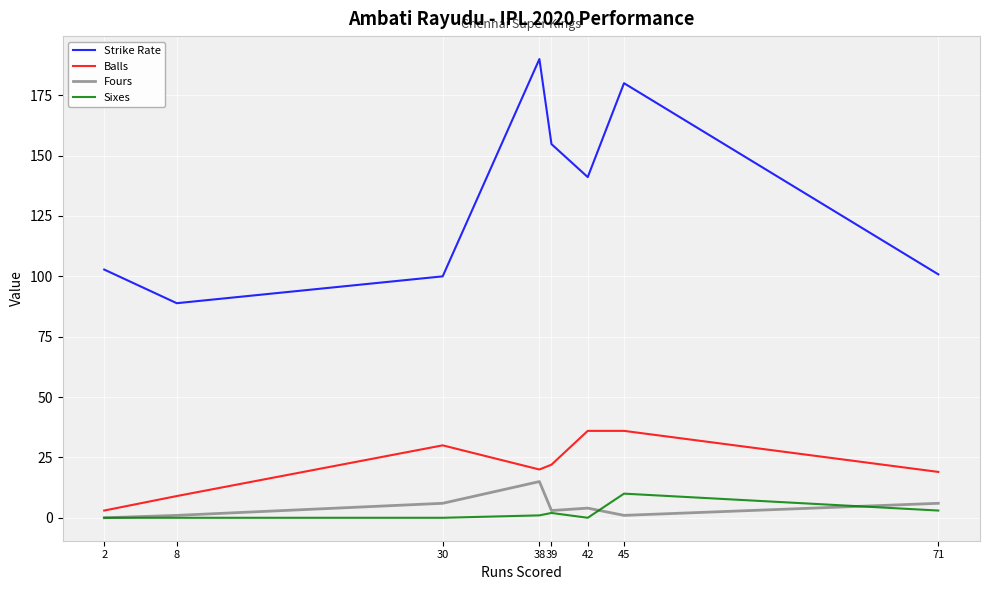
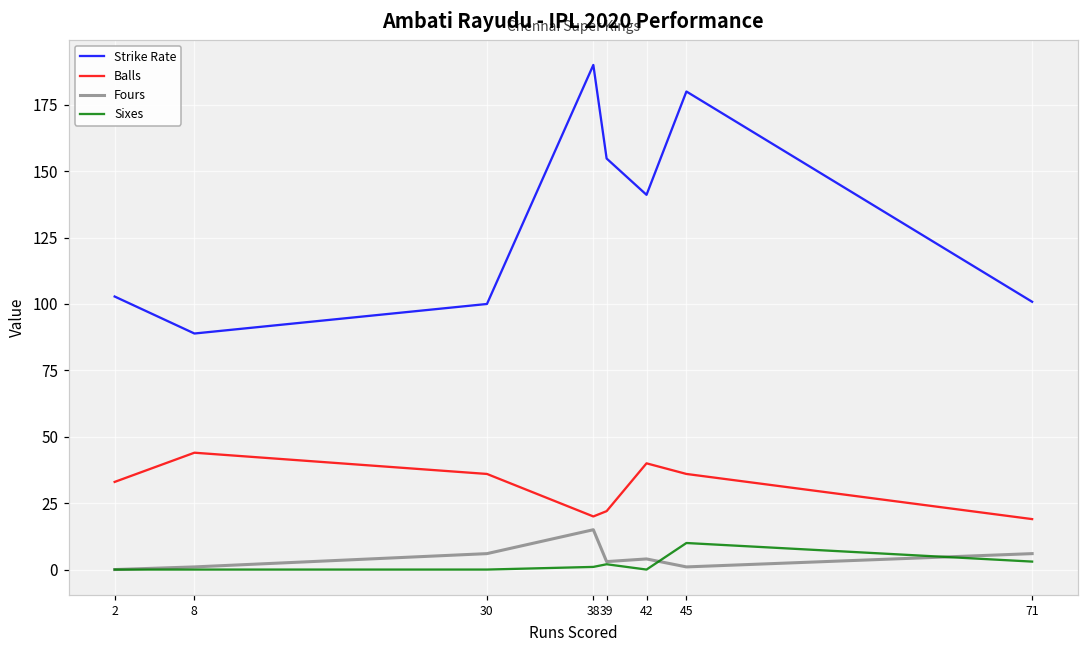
Balls, 2: 3 -> 33
Balls, 8: 9 -> 44
Balls, 30: 30 -> 36
Balls, 42: 36 -> 40
